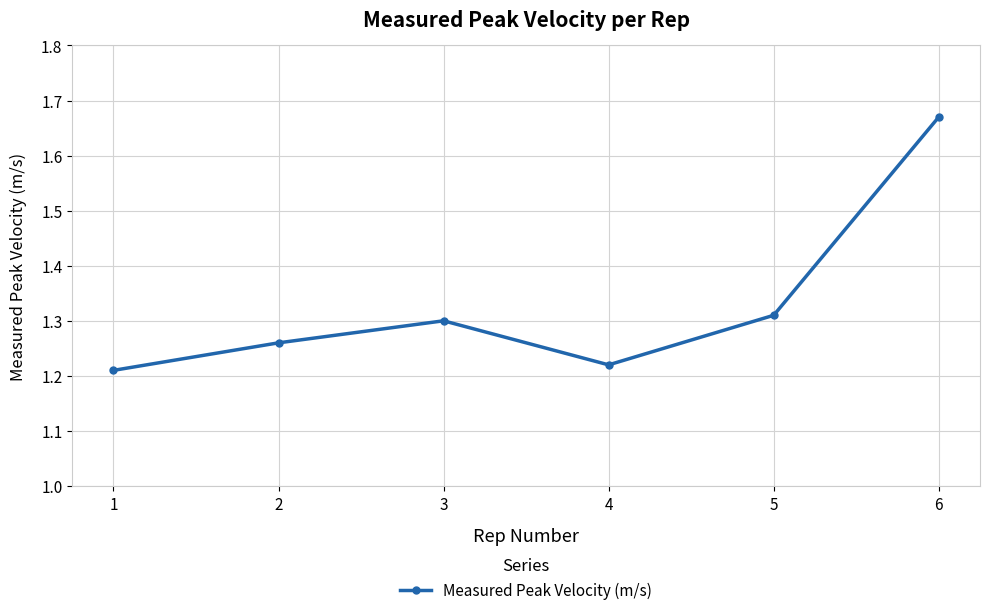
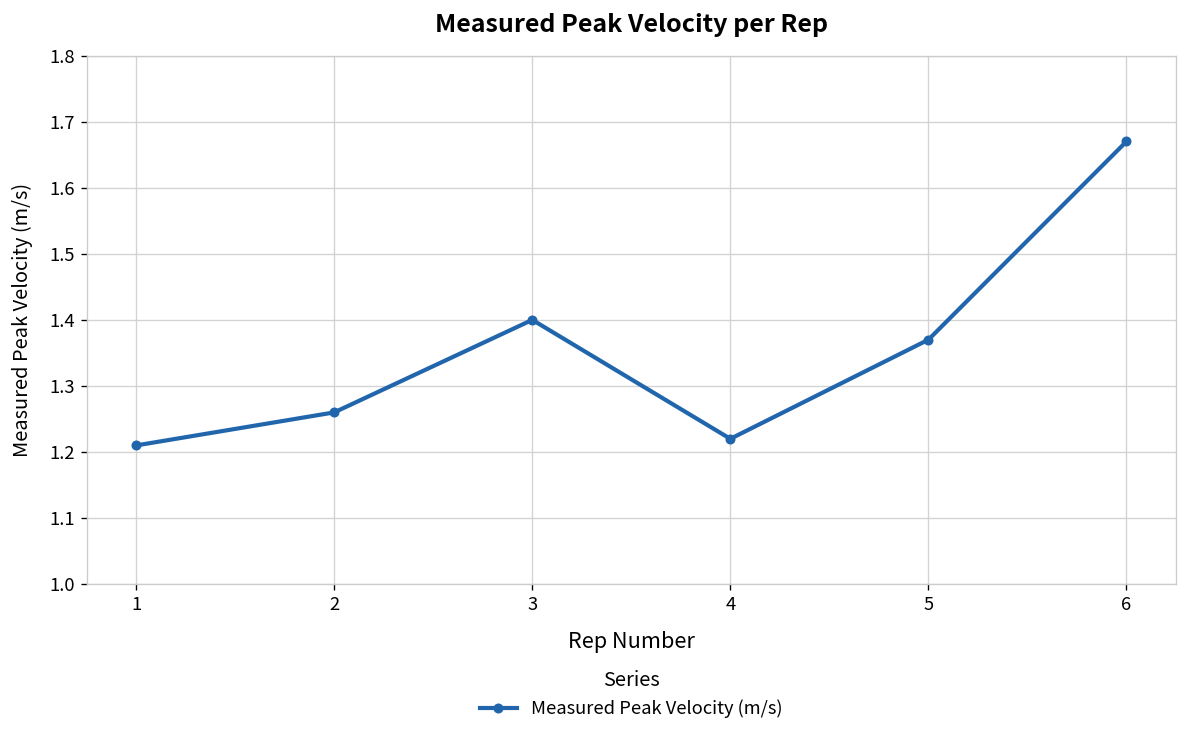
3: 1.3 -> 1.4
5: 1.31 -> 1.37
